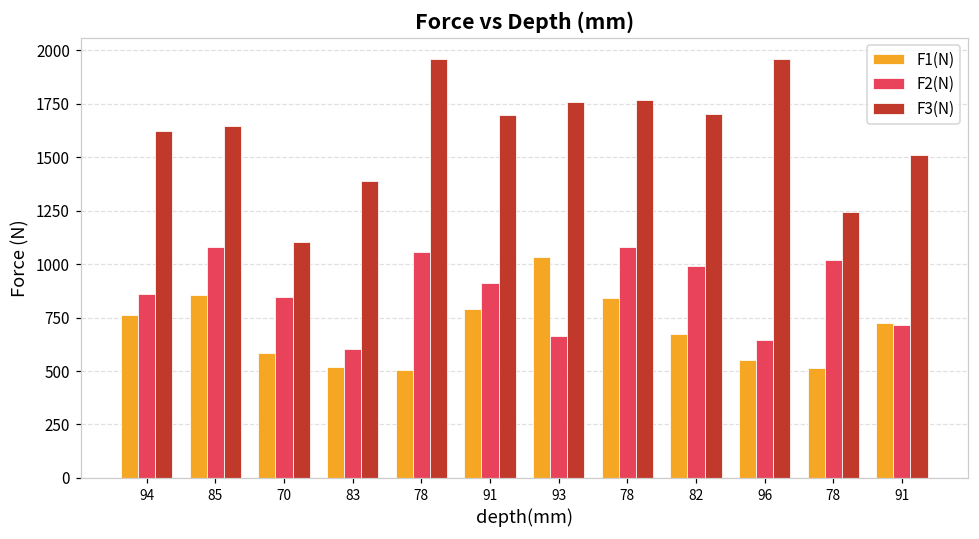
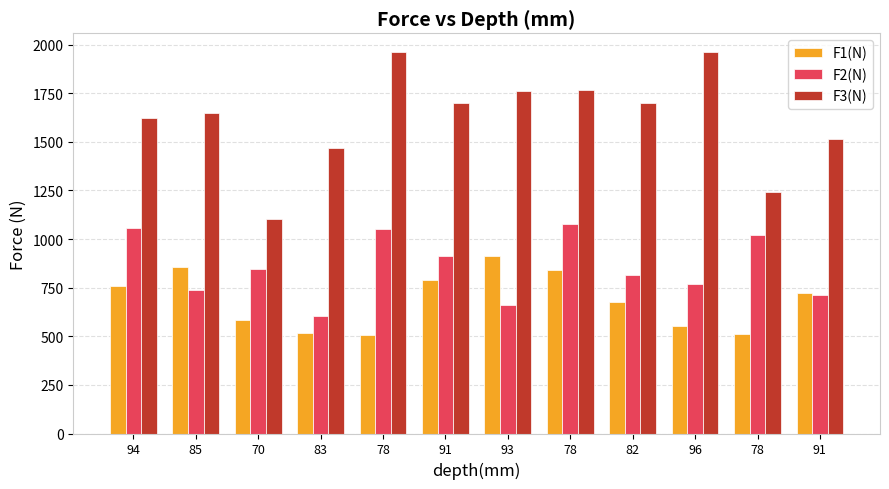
F2(N), 94: 860 -> 1060
F2(N), 85: 1080 -> 740
F3(N), 83: 1390 -> 1470
F1(N), 93: 1040 -> 910
F2(N), 82: 990 -> 820
F2(N), 96: 650 -> 770
